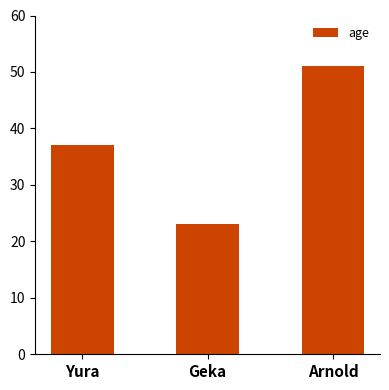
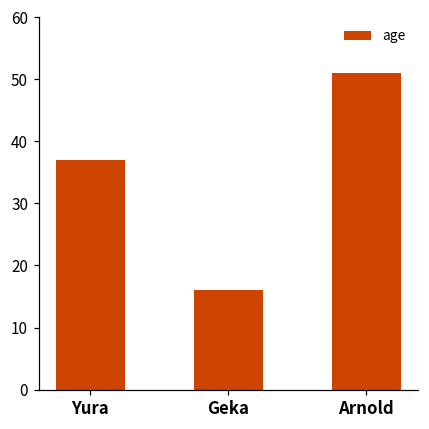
Geka: 23 -> 16
